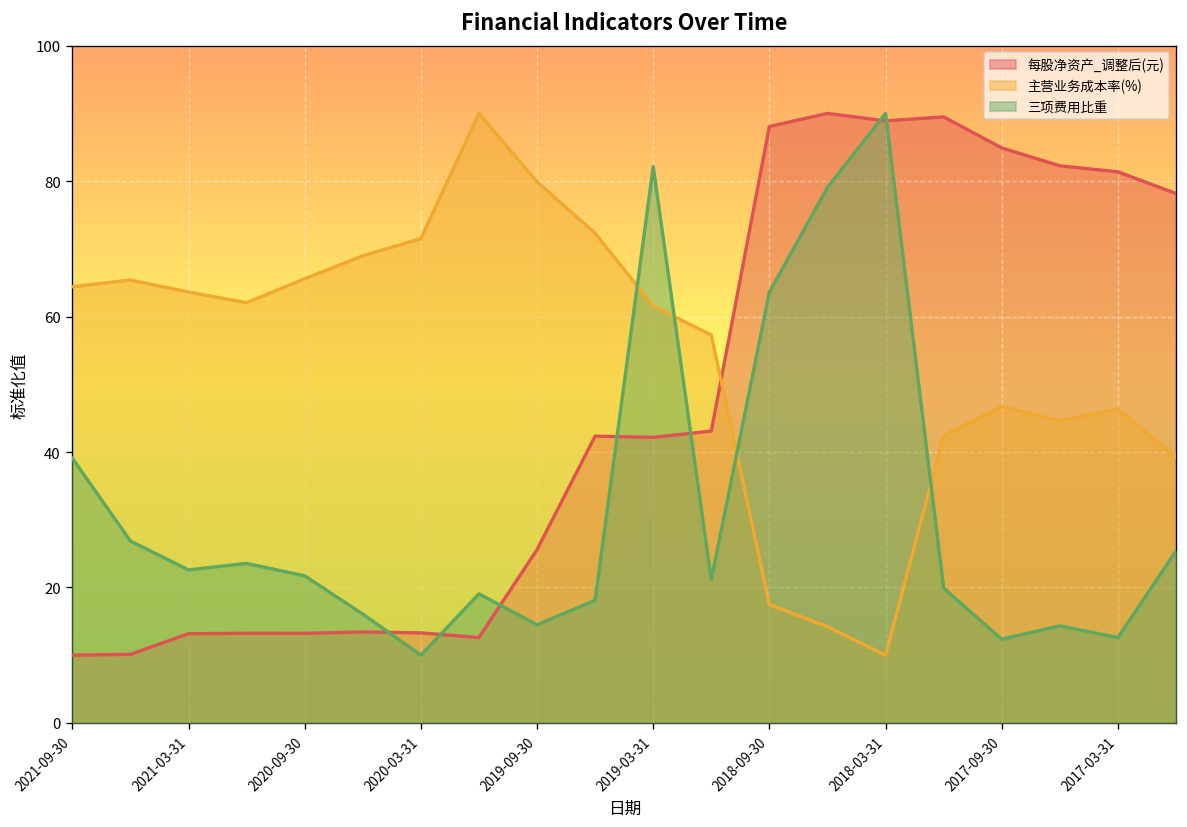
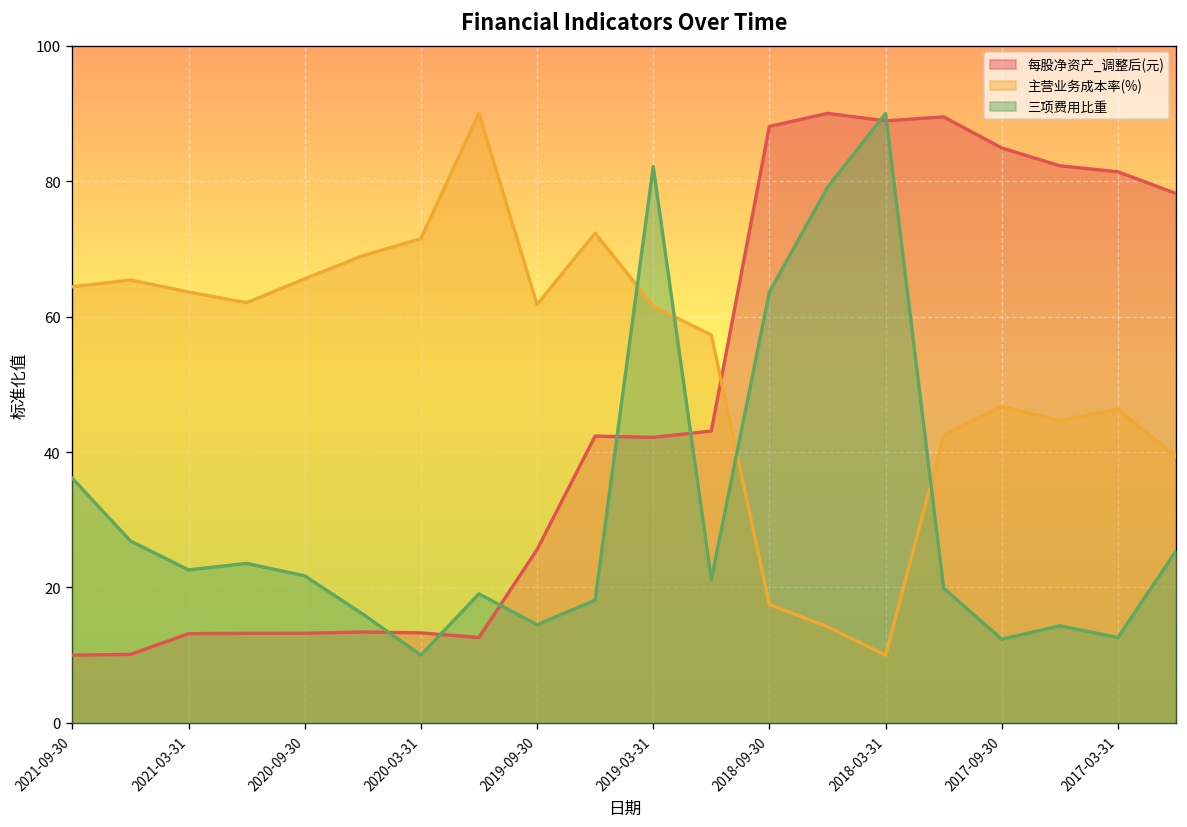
三项费用比重, 2021-09-30: 39 -> 36
主营业务成本率(%), 2019-09-30: 80 -> 62
